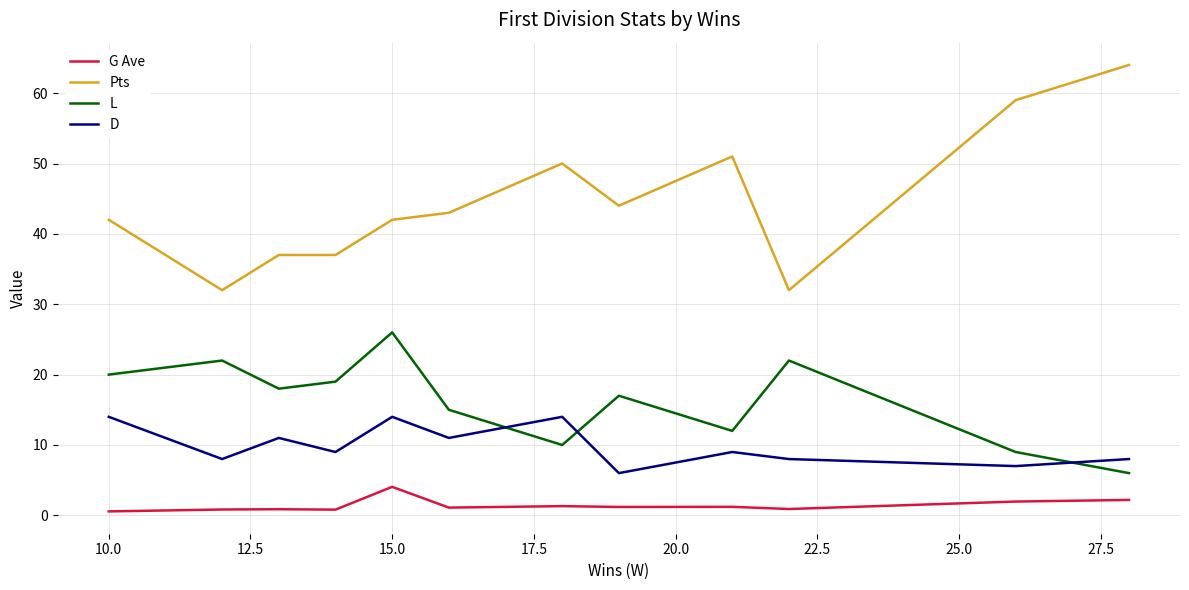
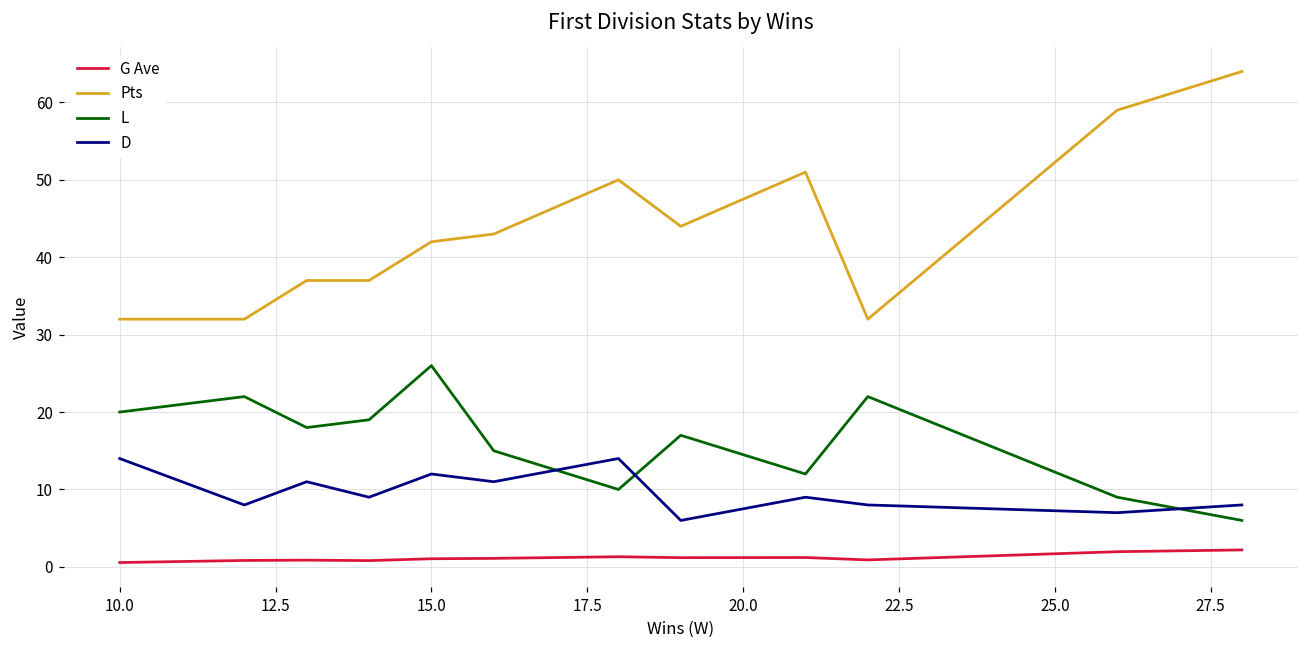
Pts, 10.0: 42 -> 32
G Ave, 15.0: 4 -> 1
D, 15.0: 14 -> 12
